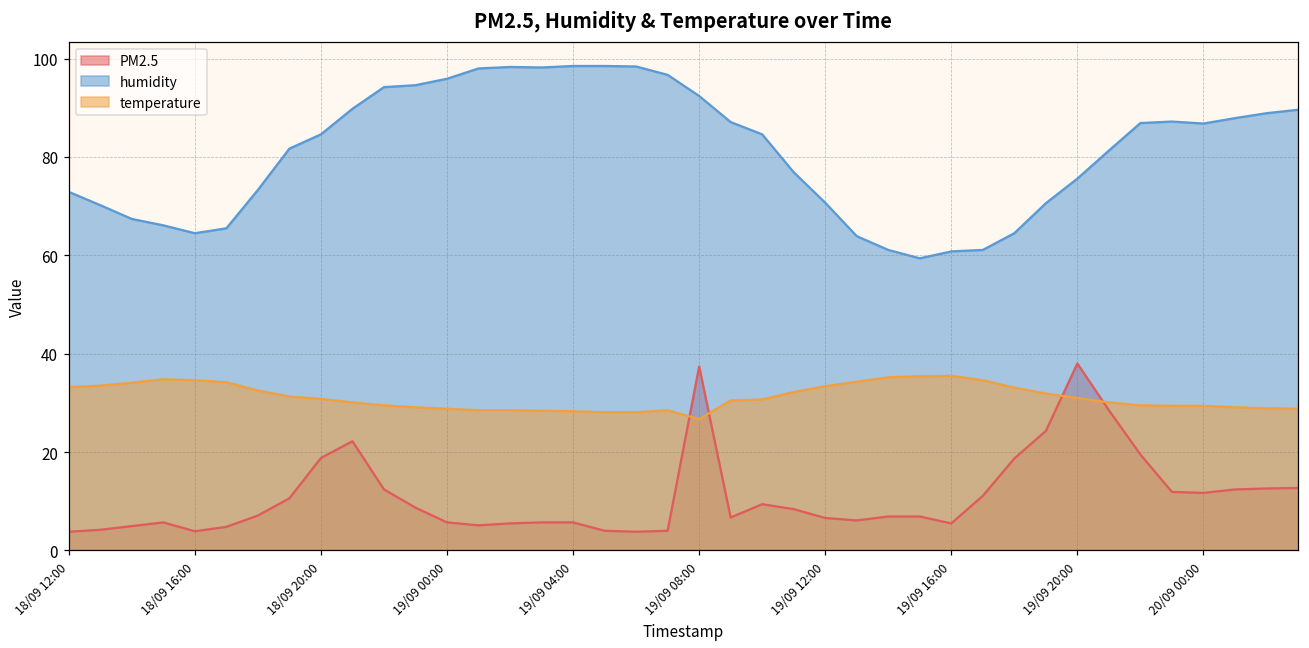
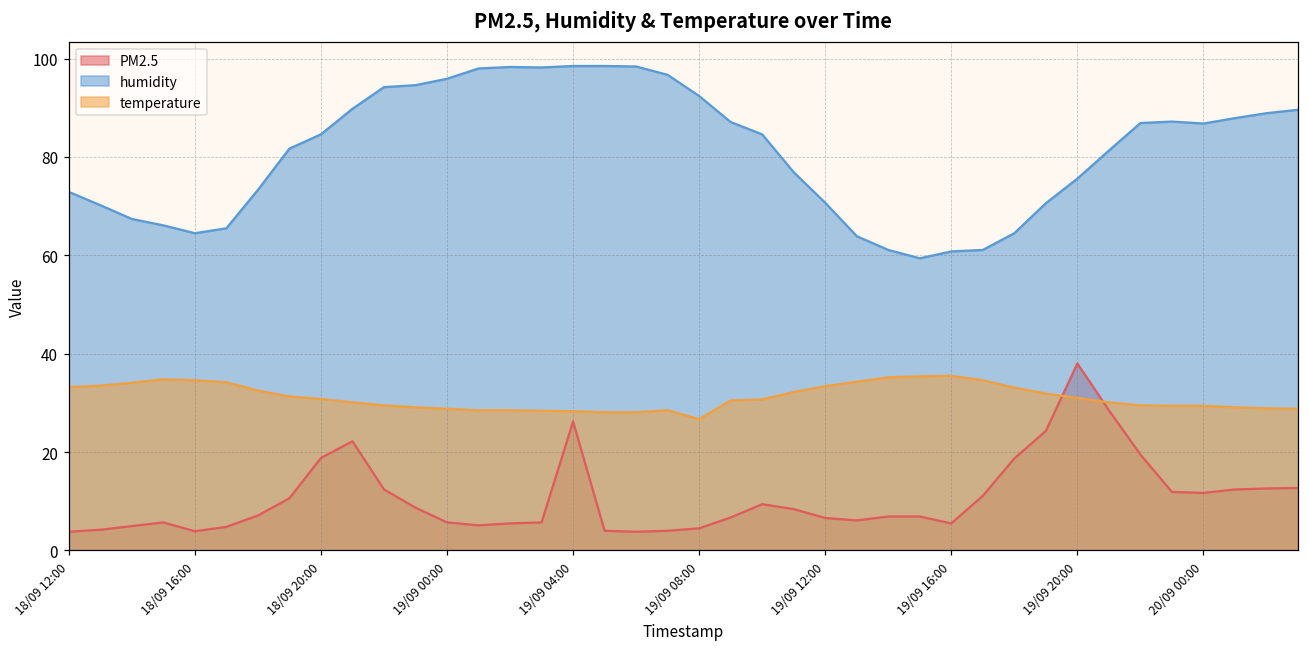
PM2.5, 19/09 04:00: 6 -> 26
PM2.5, 19/09 08:00: 37 -> 5
